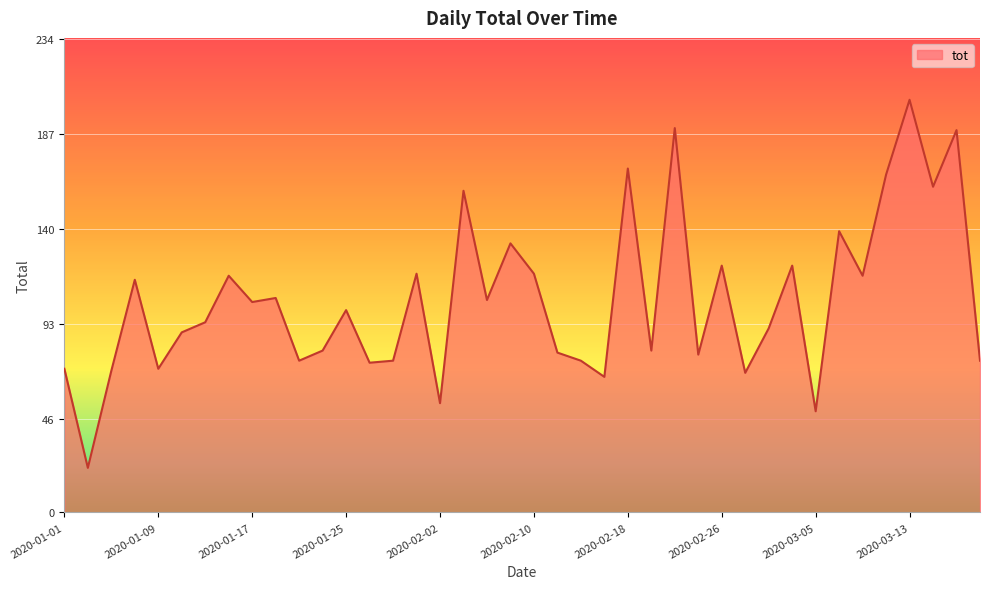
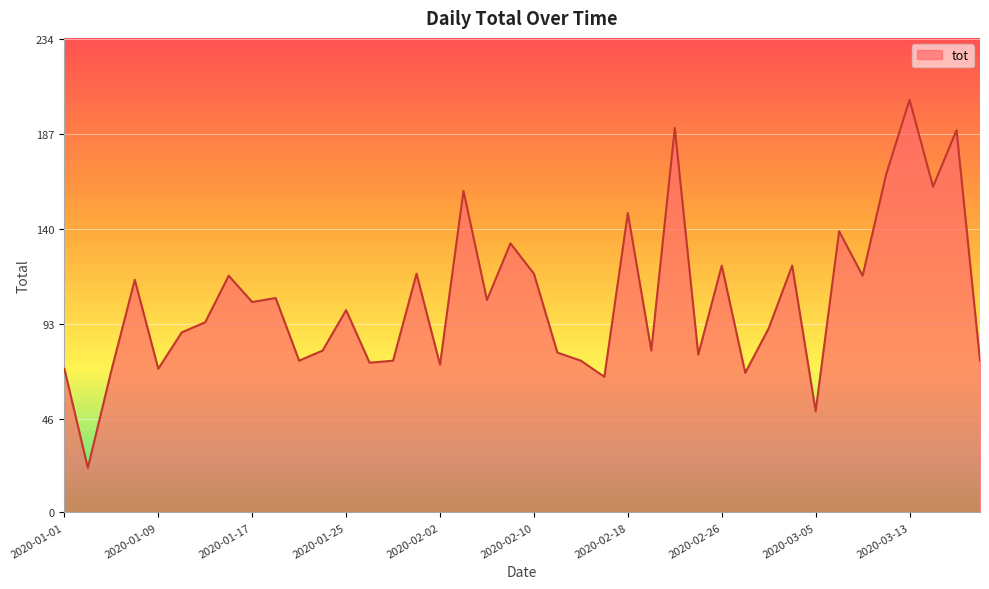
2020-02-02: 54 -> 73
2020-02-18: 170 -> 148
